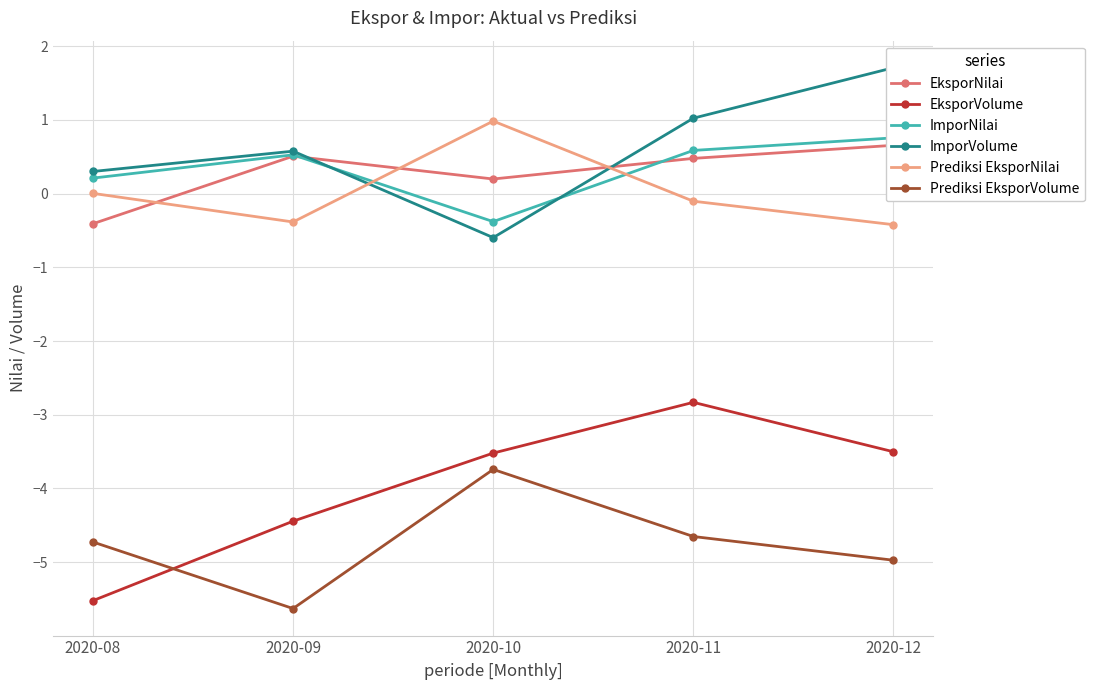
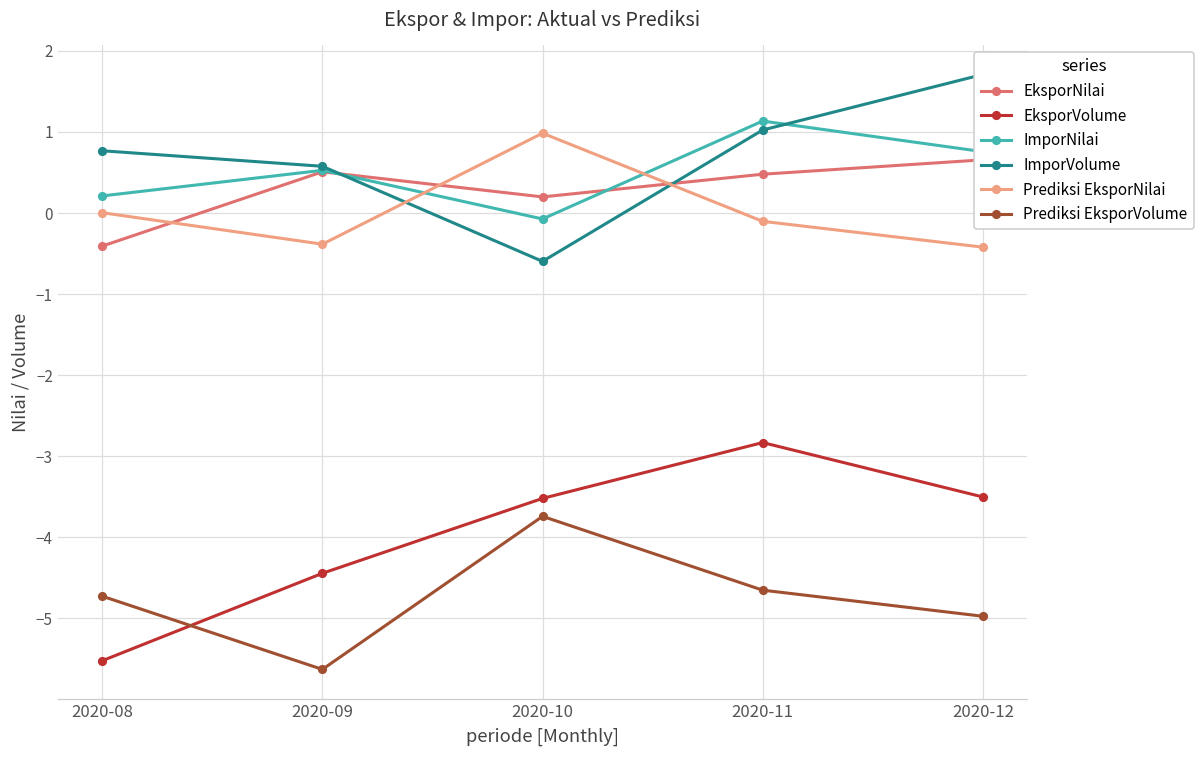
ImporVolume, 2020-08: 0.3 -> 0.8
ImporNilai, 2020-10: -0.4 -> -0.1
ImporNilai, 2020-11: 0.6 -> 1.1
